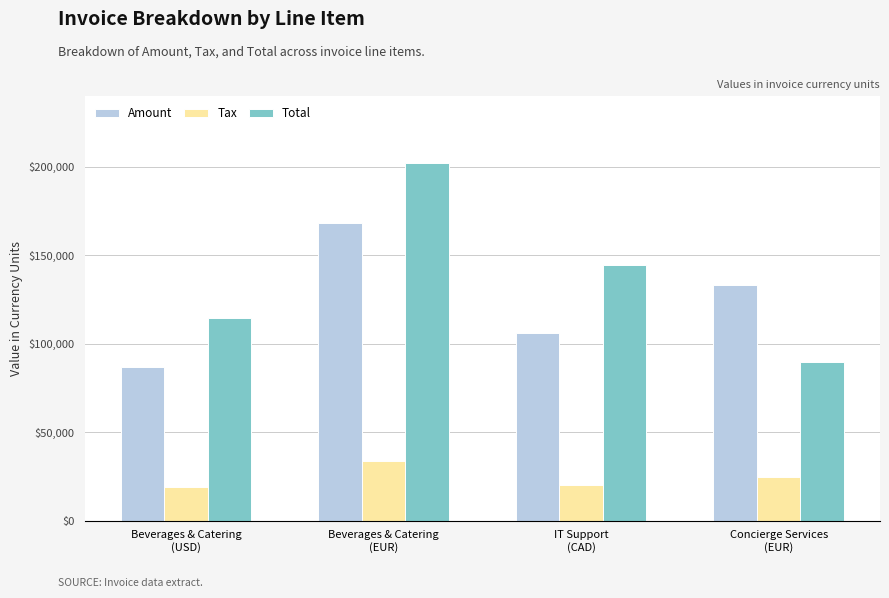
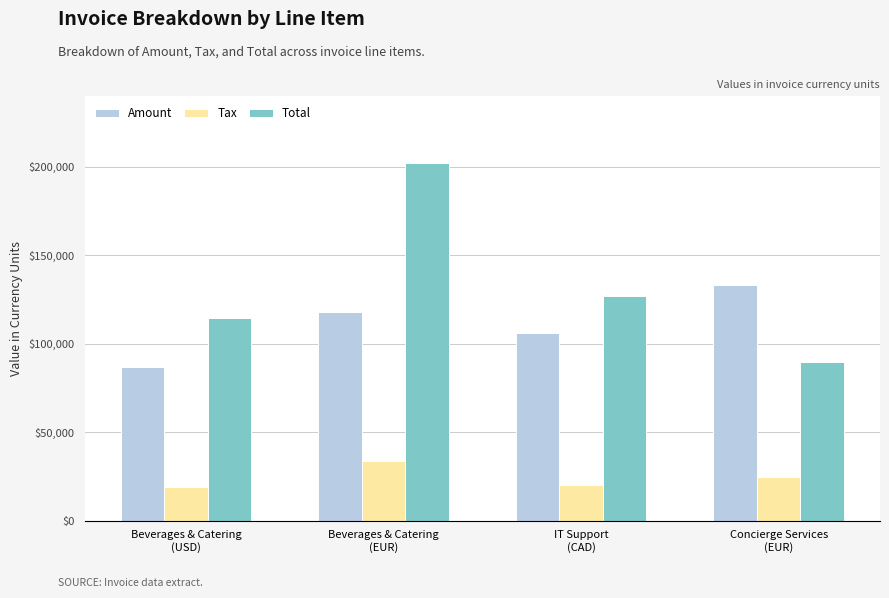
Amount, Beverages & Catering (EUR): $168,000 -> $118,000
Total, IT Support (CAD): $145,000 -> $127,000
